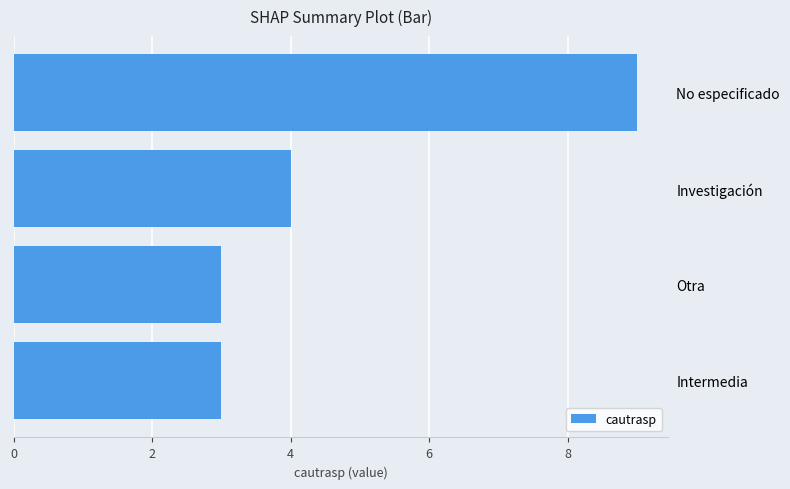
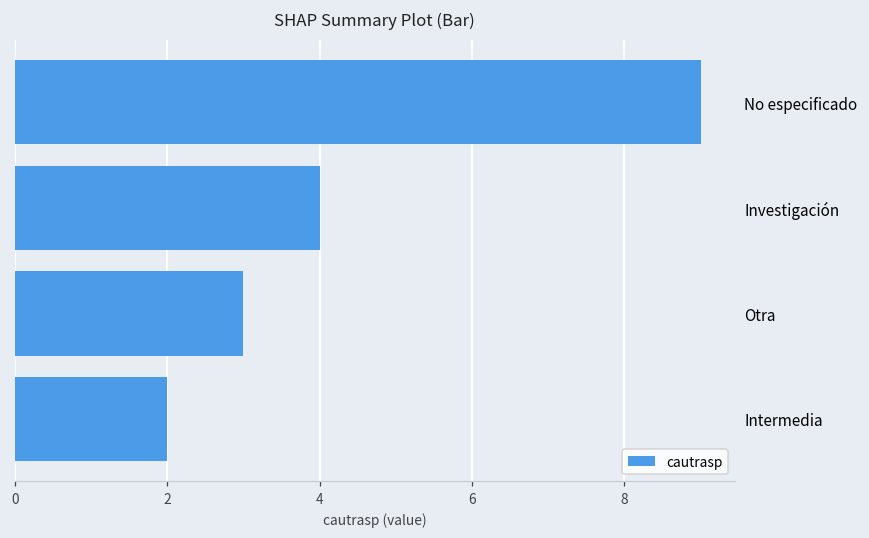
Intermedia: 3 -> 2
